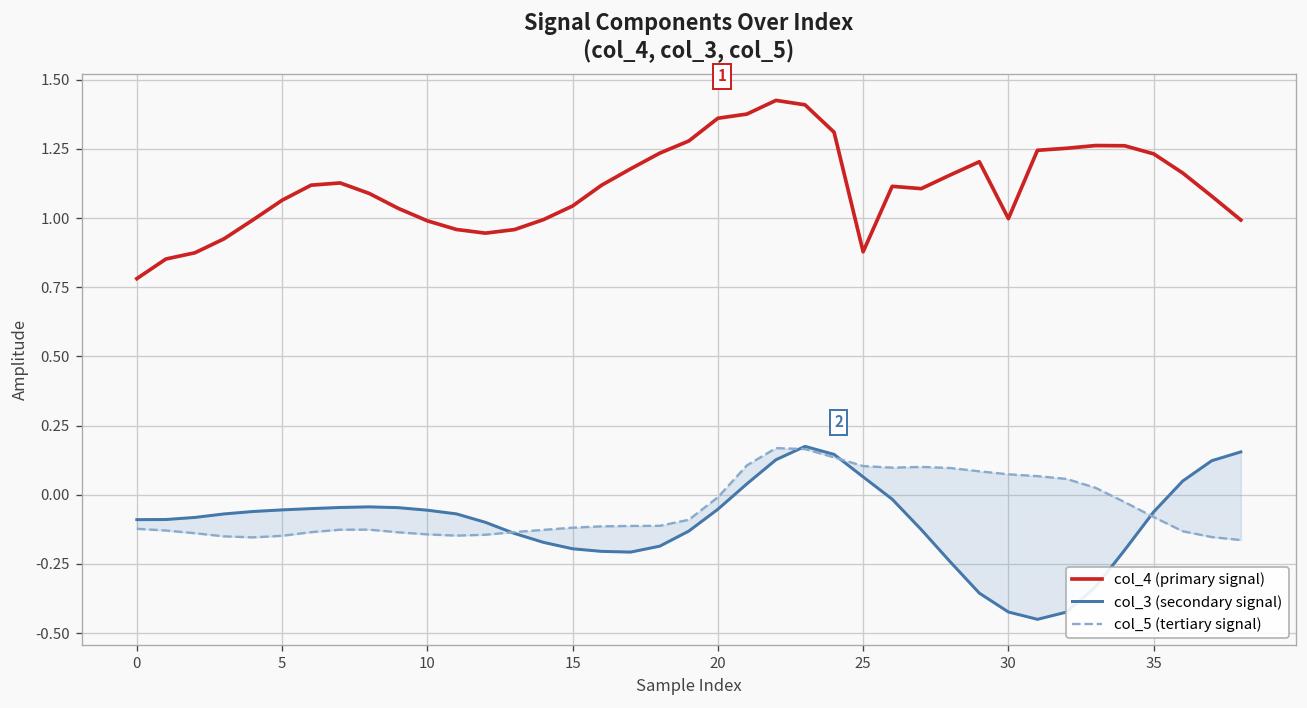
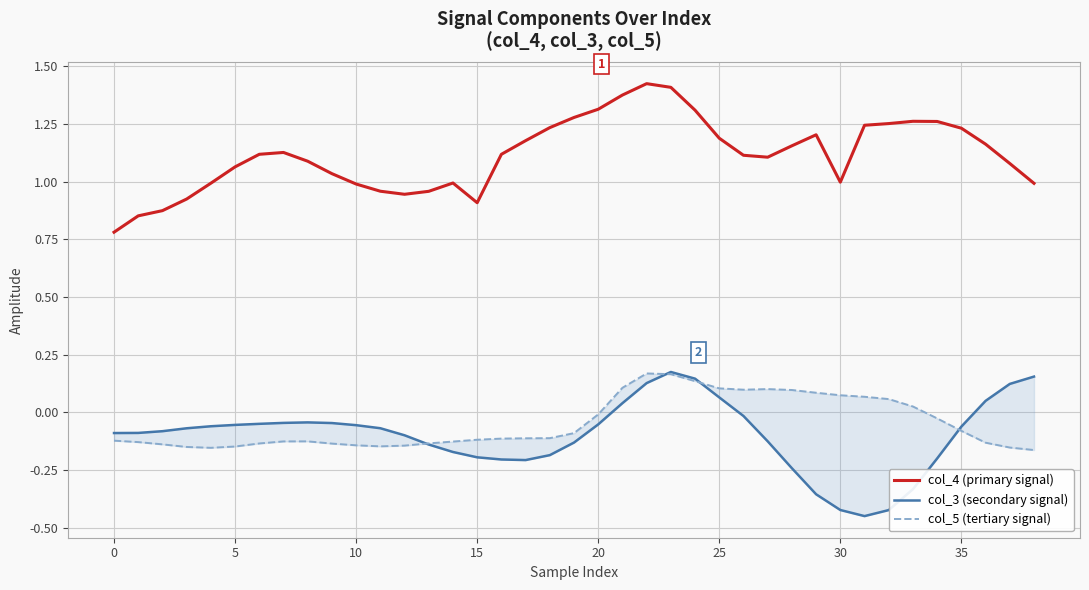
col_4 (primary signal), 15: 1.04 -> 0.91
col_4 (primary signal), 20: 1.36 -> 1.31
col_4 (primary signal), 25: 0.88 -> 1.19
